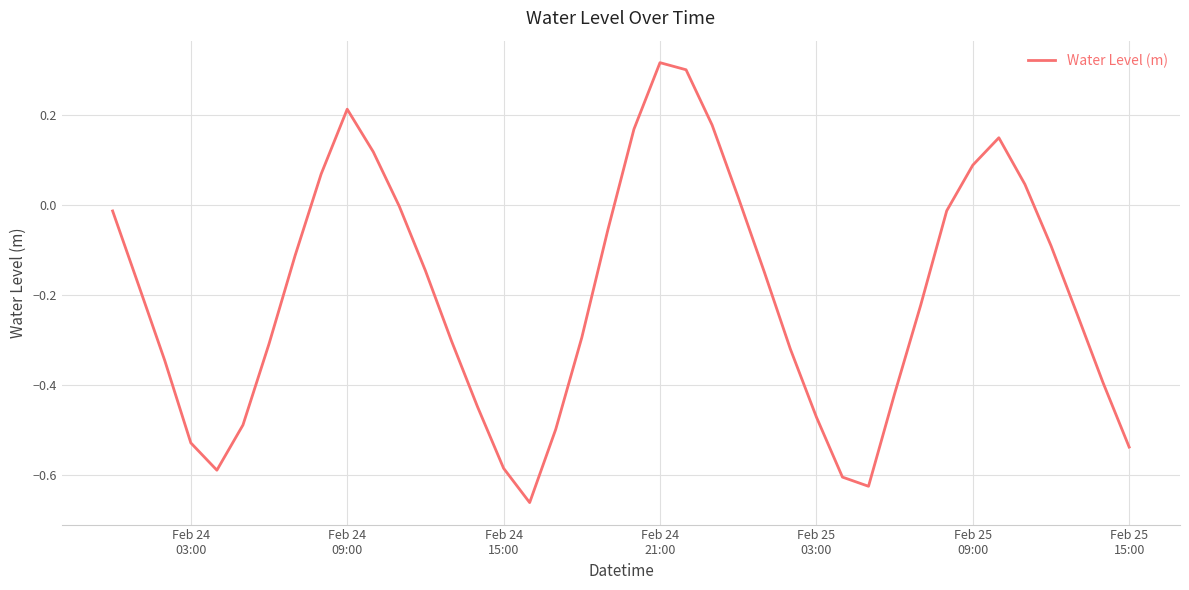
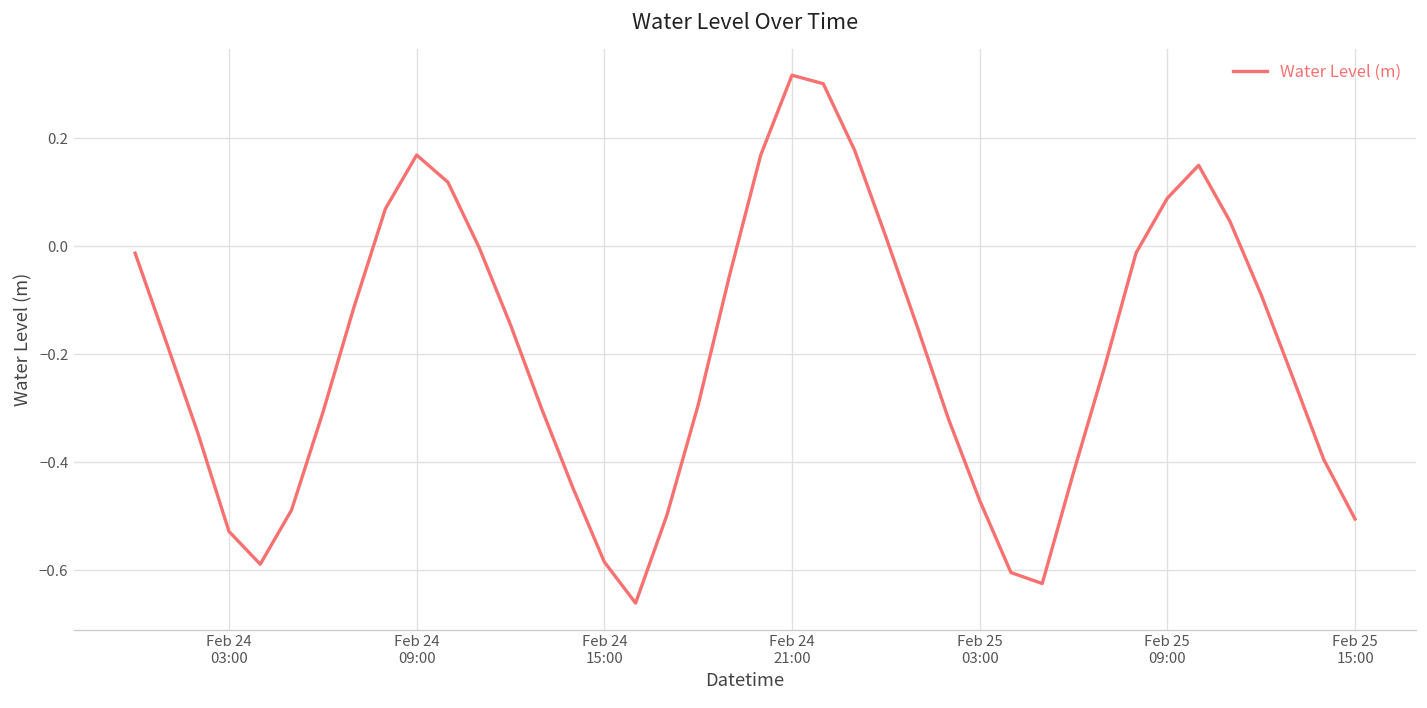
Feb 24 09:00: 0.21 -> 0.17
Feb 25 15:00: -0.54 -> -0.51
